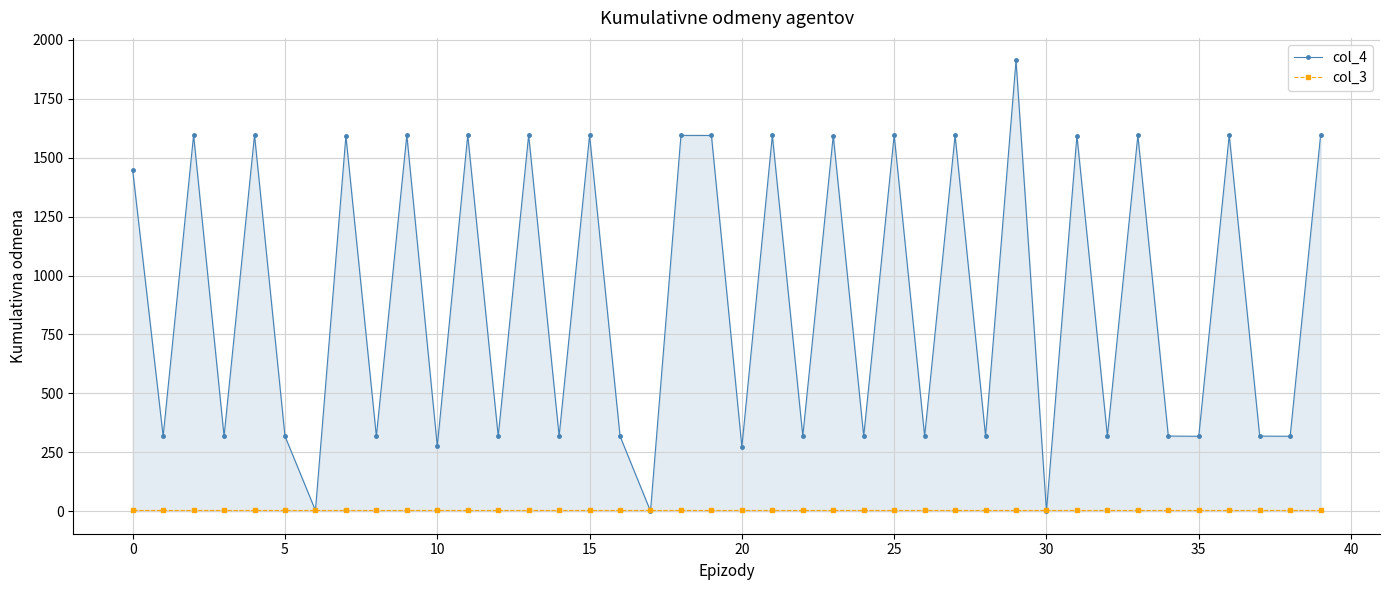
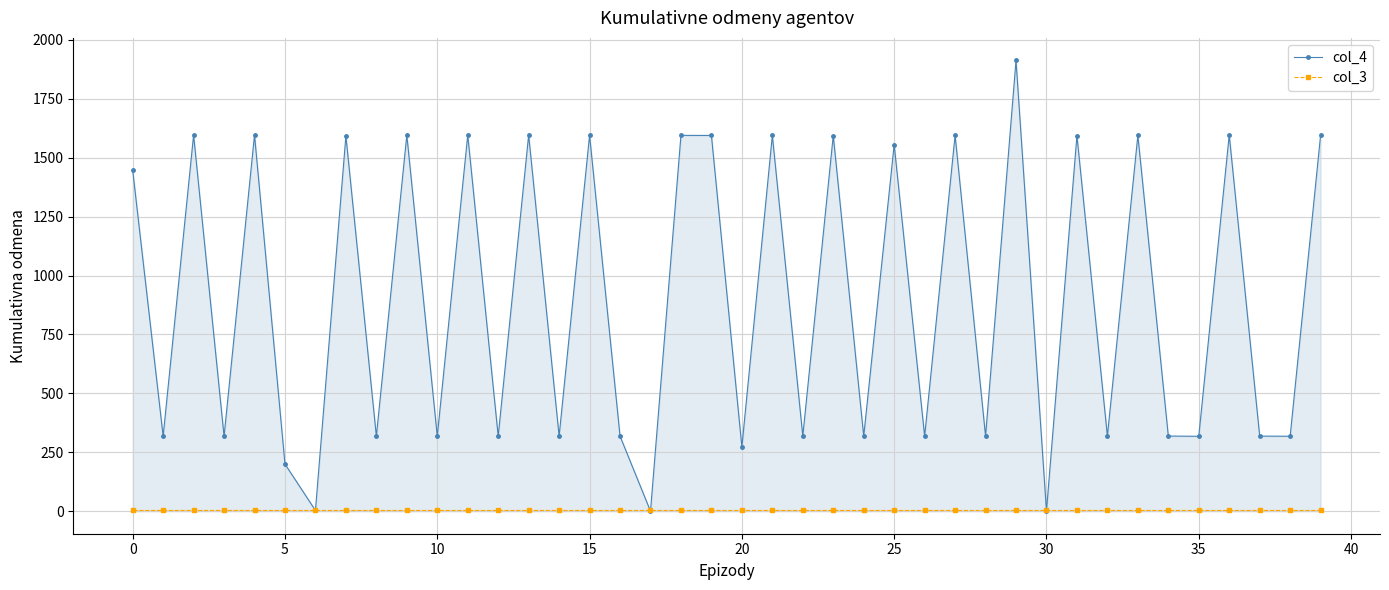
col_4, 5: 320 -> 200
col_4, 10: 280 -> 320
col_4, 25: 1600 -> 1560
